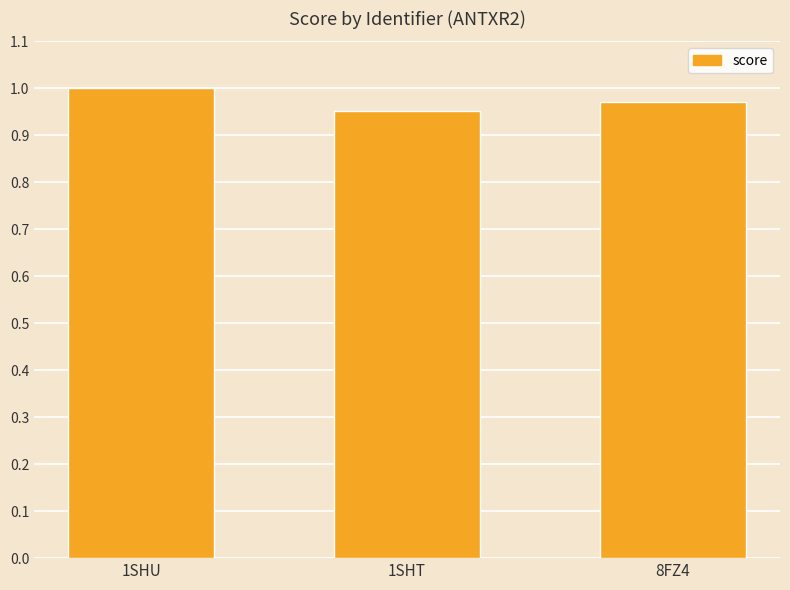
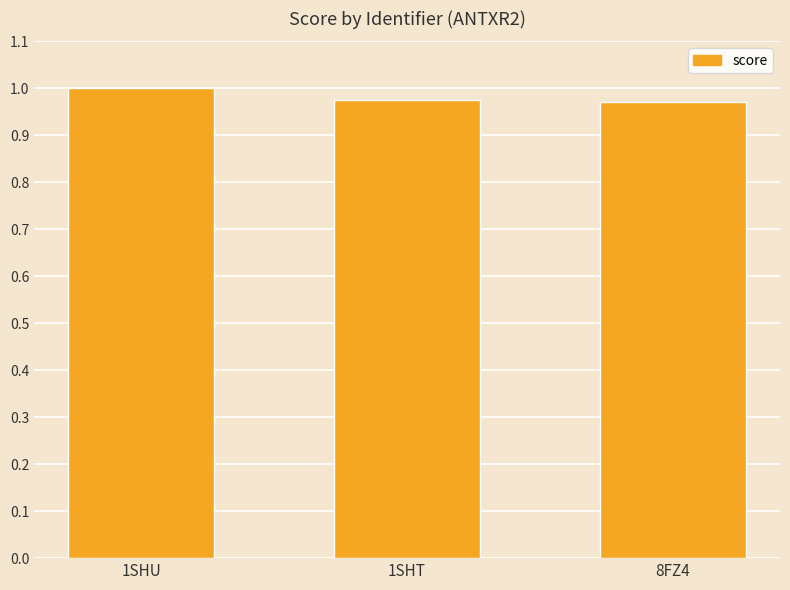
1SHT: 0.95 -> 0.97
